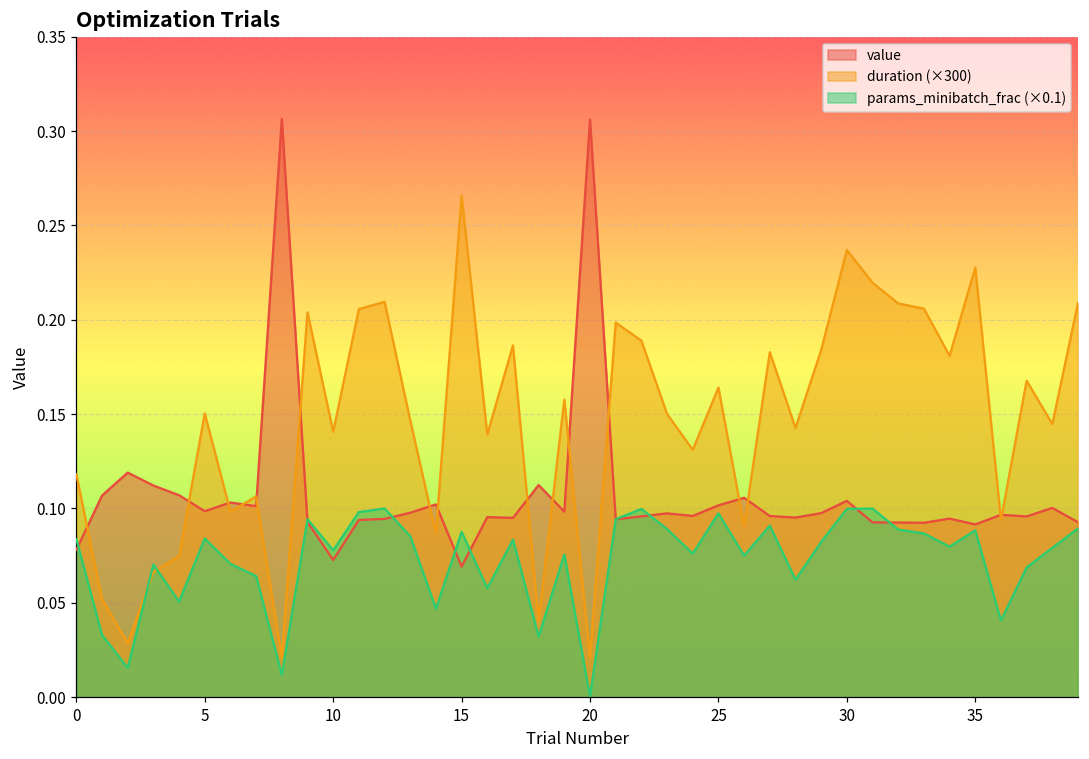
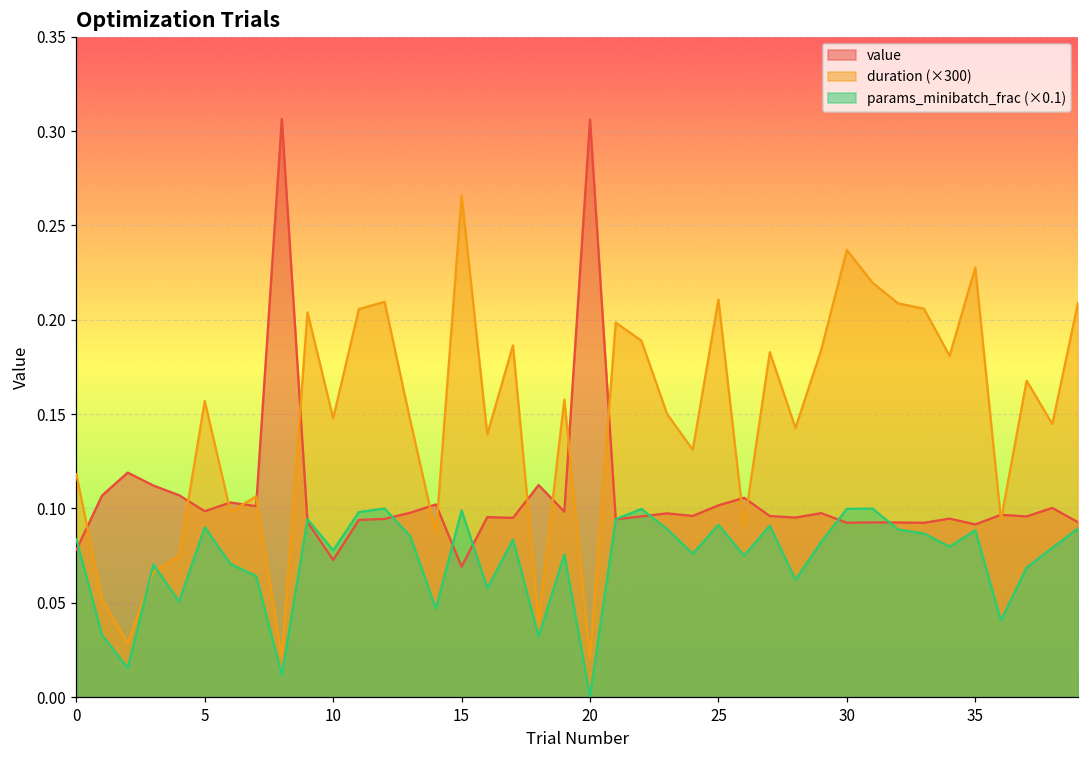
duration (×300), 5: 0.150 -> 0.157
params_minibatch_frac (×0.1), 5: 0.084 -> 0.090
duration (×300), 10: 0.141 -> 0.148
params_minibatch_frac (×0.1), 15: 0.088 -> 0.099
duration (×300), 25: 0.164 -> 0.211
params_minibatch_frac (×0.1), 25: 0.097 -> 0.091
value, 30: 0.104 -> 0.092
